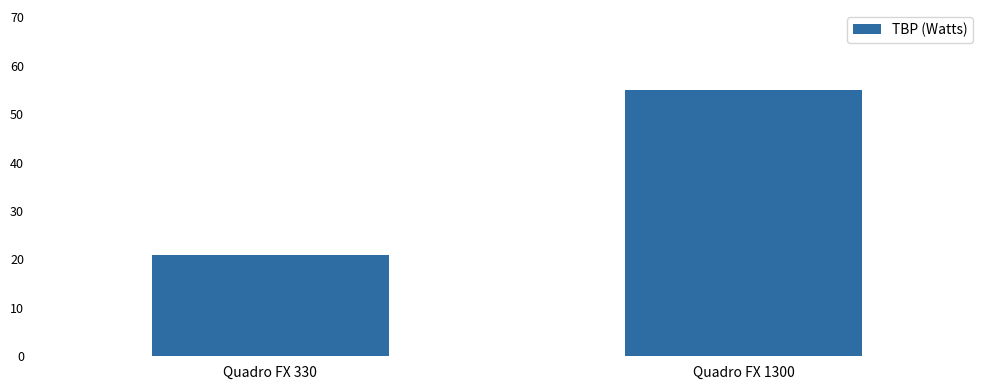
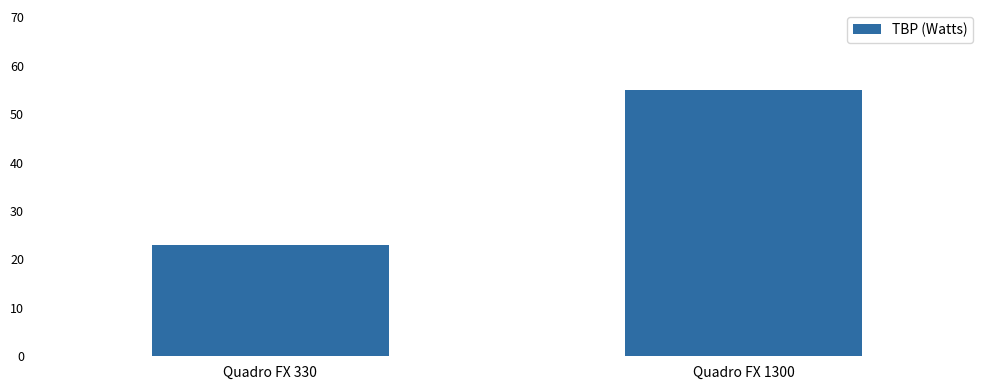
Quadro FX 330: 21 -> 23
